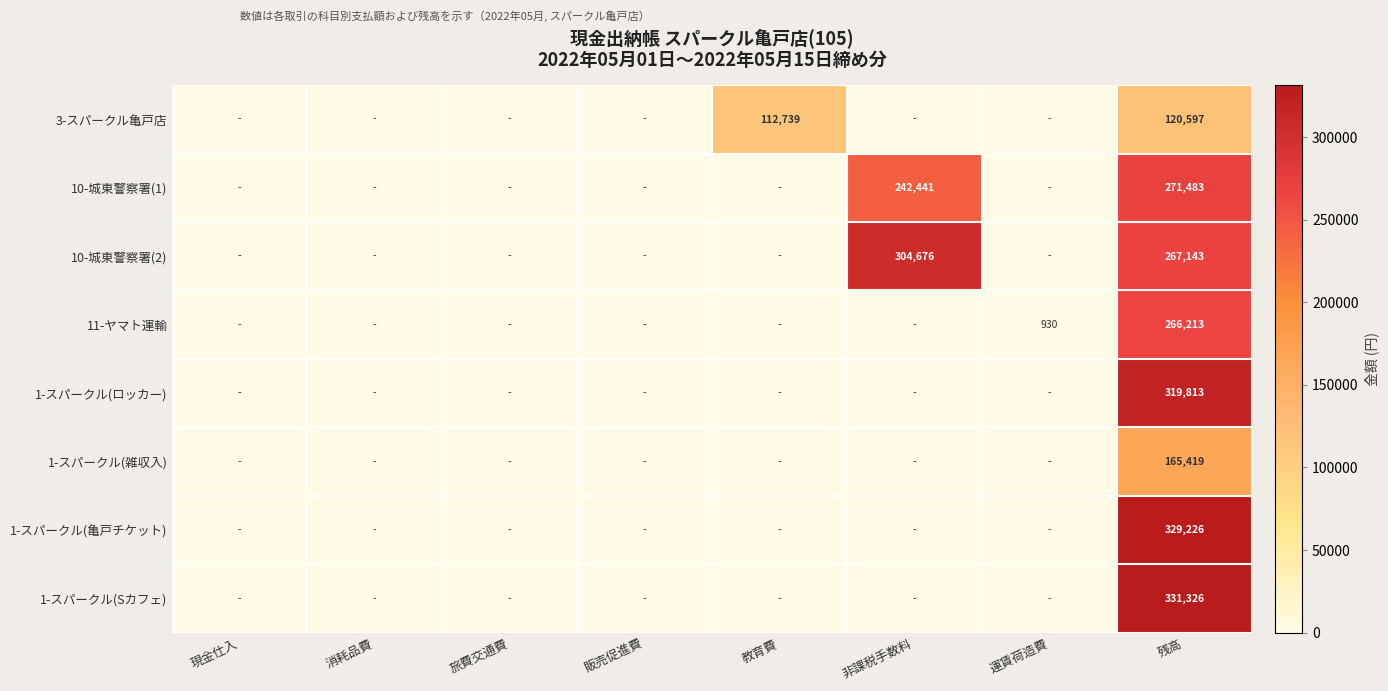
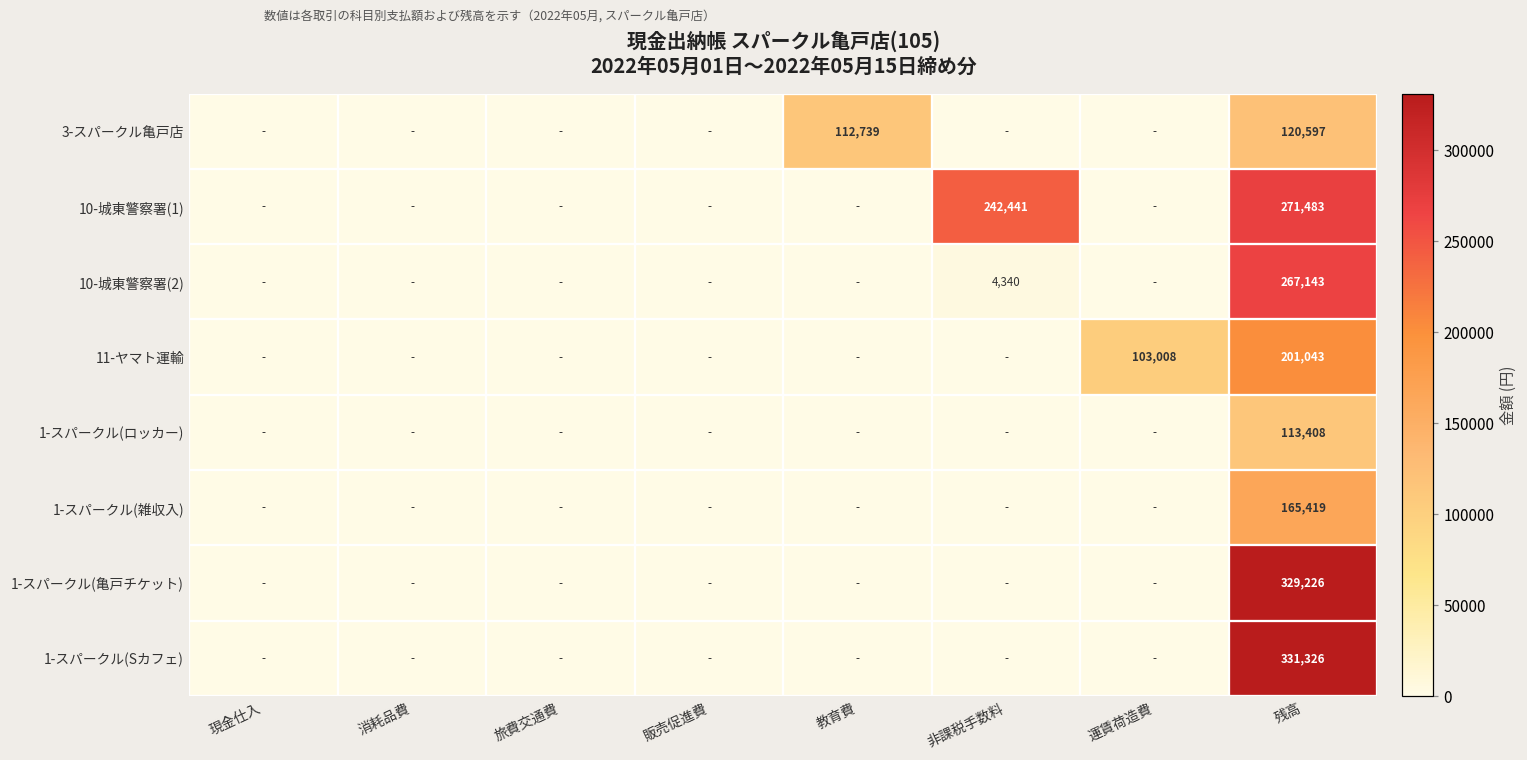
10-城東警察署(2), 非課税手数料: 304,676 -> 4,340
11-ヤマト運輸, 運賃荷造費: 930 -> 103,008
11-ヤマト運輸, 残高: 266,213 -> 201,043
1-スパークル(ロッカー), 残高: 319,813 -> 113,408
